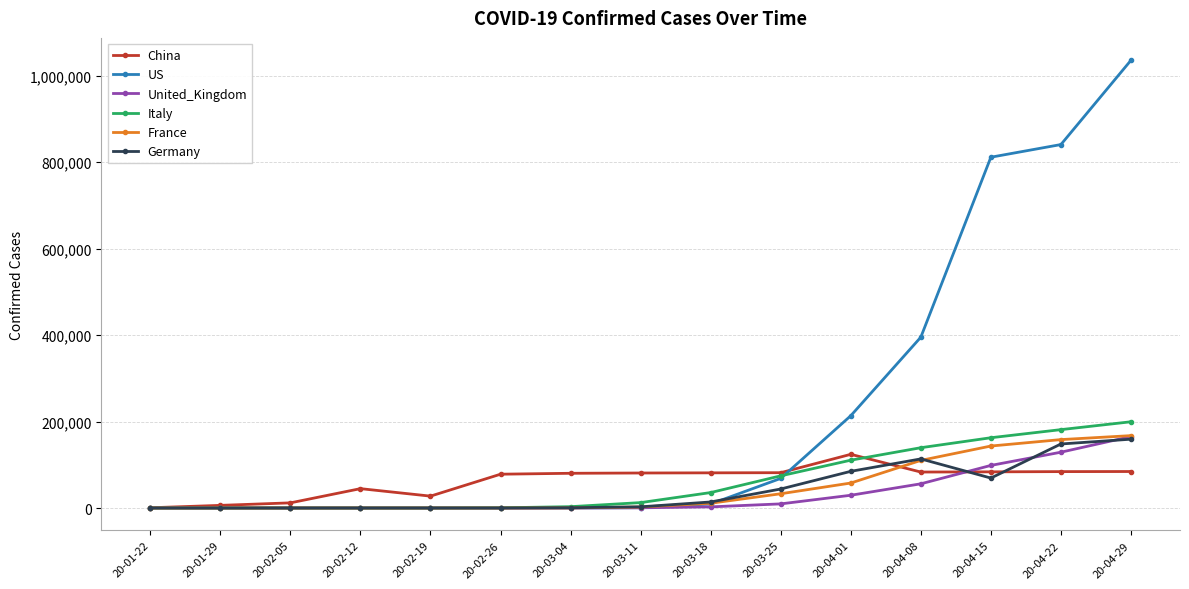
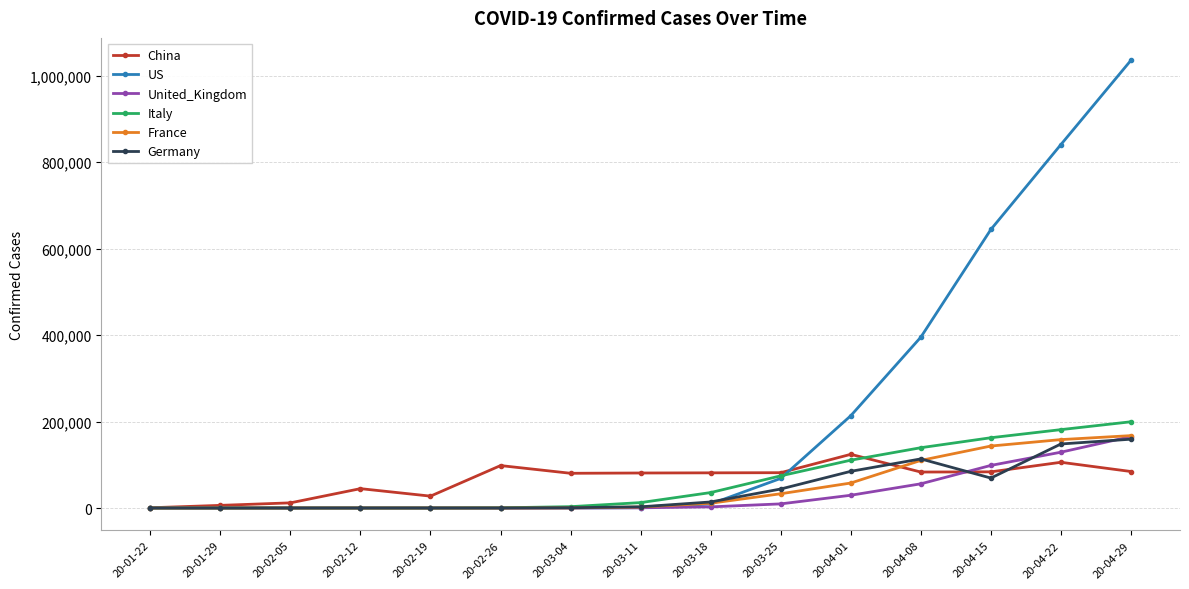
China, 20-02-26: 80,000 -> 100,000
US, 20-04-15: 810,000 -> 640,000
China, 20-04-22: 80,000 -> 110,000
